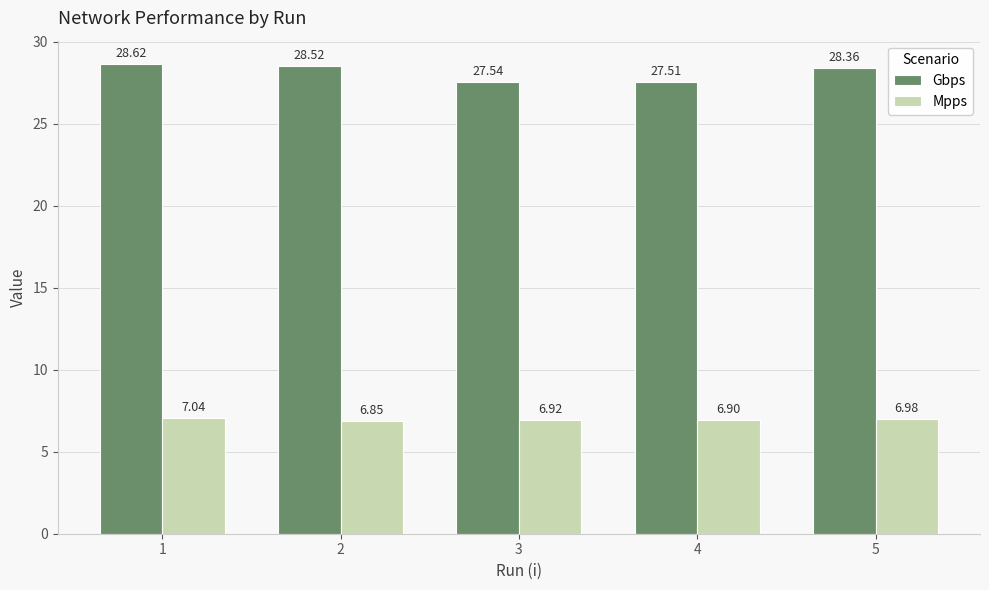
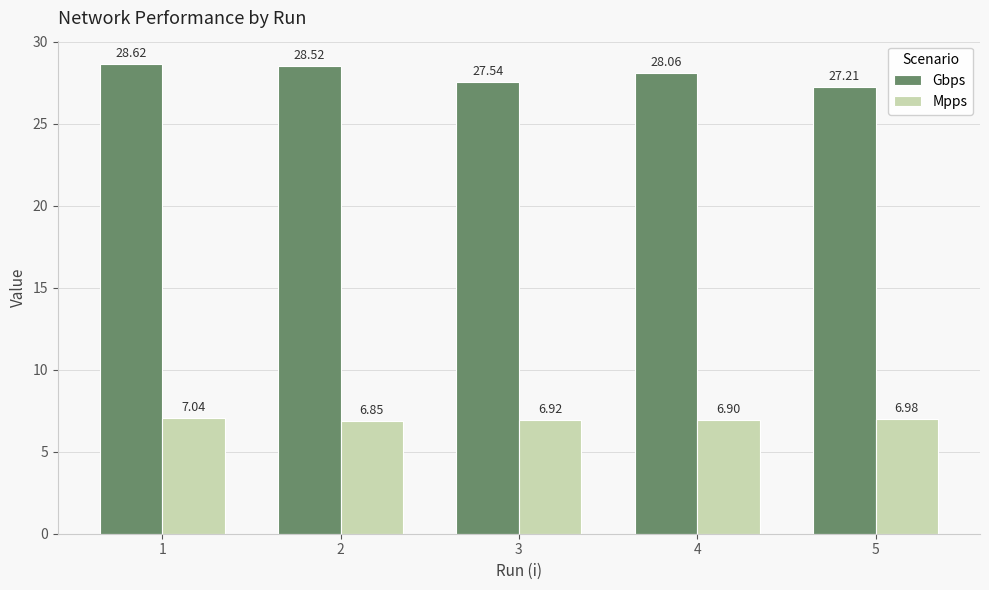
Gbps, 4: 27.51 -> 28.06
Gbps, 5: 28.36 -> 27.21
